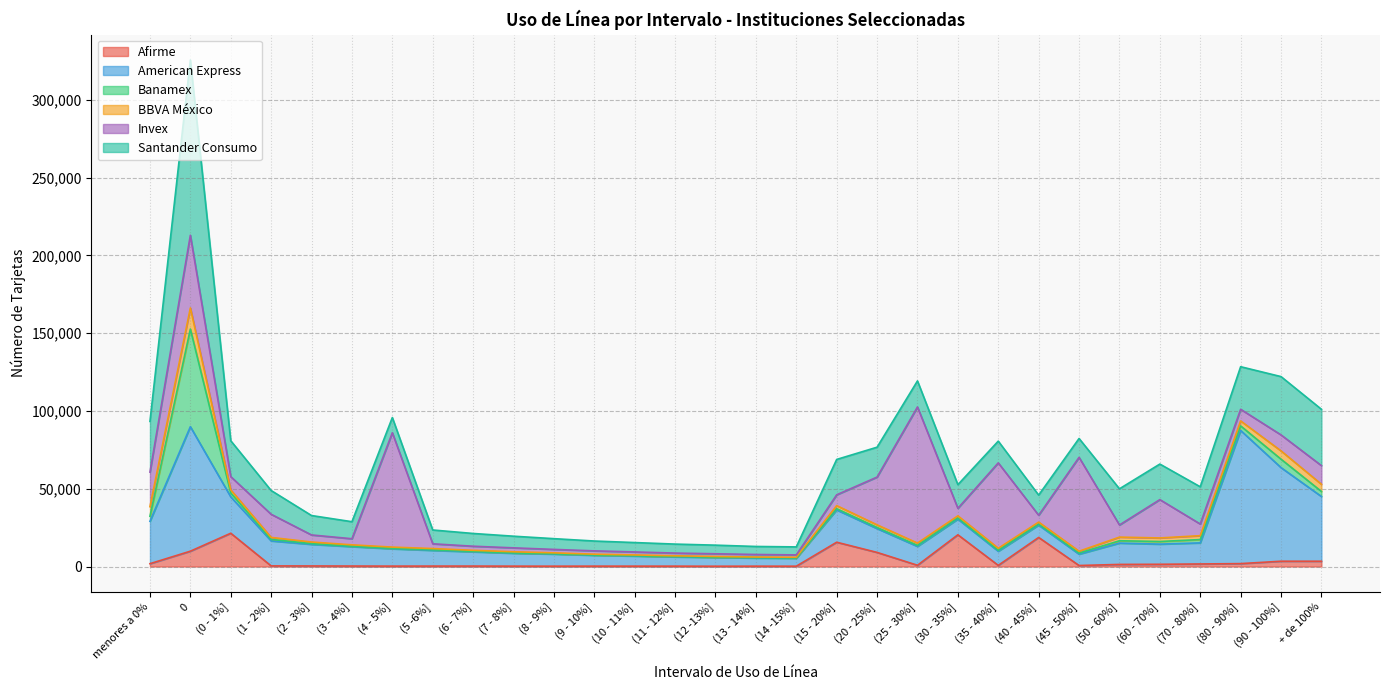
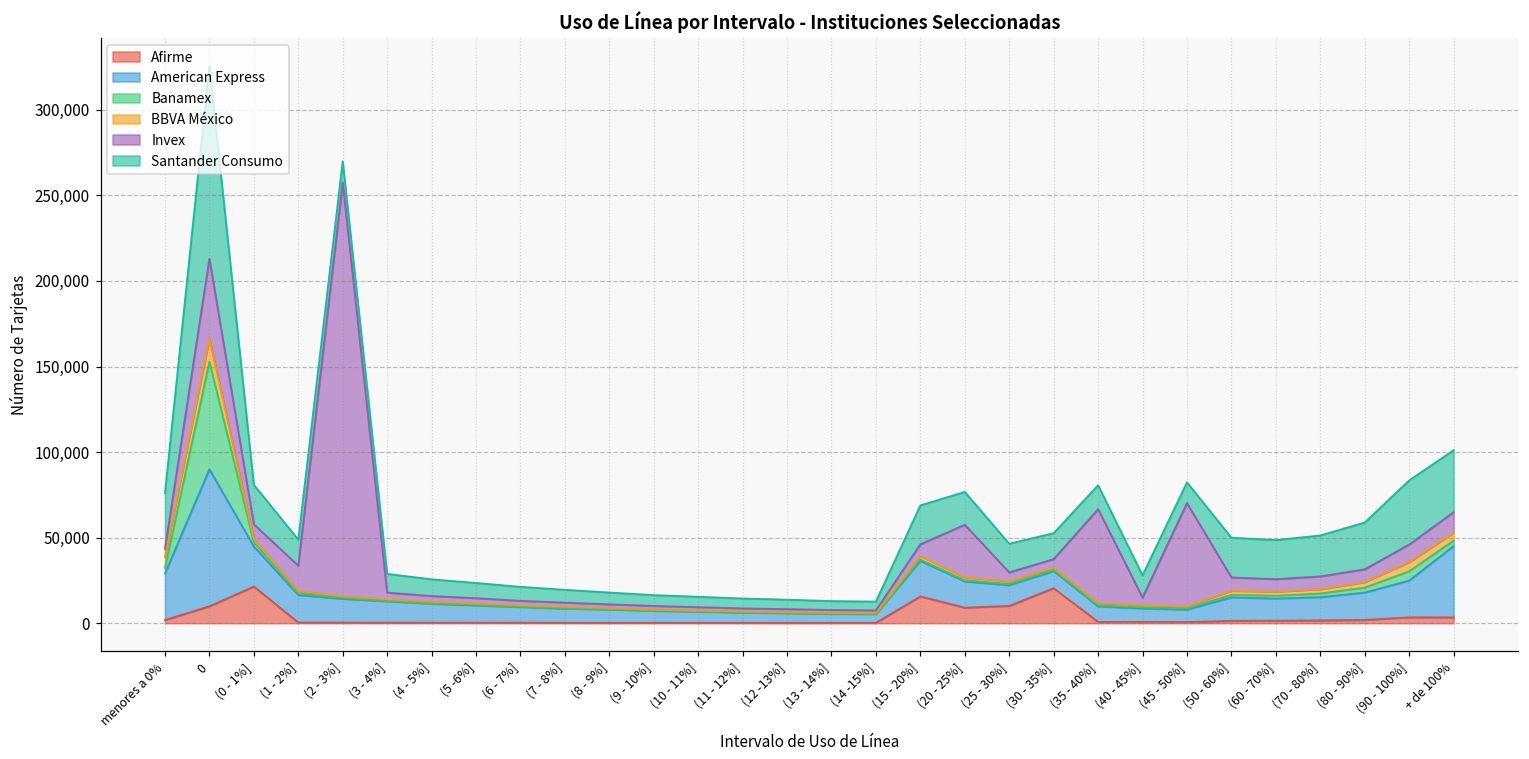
Invex, menores a 0%: 22,000 -> 5,000
Invex, (2 - 3%]: 5,000 -> 242,000
Invex, (4 - 5%]: 74,000 -> 3,000
Afirme, (25 - 30%]: 1,000 -> 10,000
Invex, (25 - 30%]: 88,000 -> 5,000
Afirme, (40 - 45%]: 19,000 -> 1,000
Invex, (60 - 70%]: 25,000 -> 7,000
American Express, (80 - 90%]: 86,000 -> 16,000
American Express, (90 - 100%]: 60,000 -> 21,000
